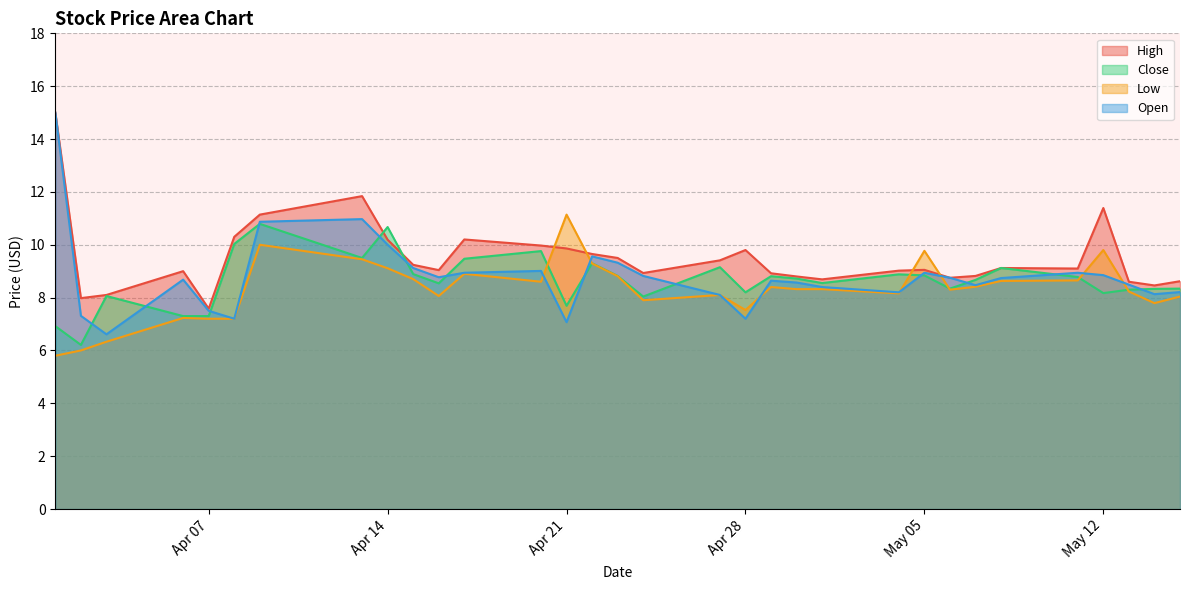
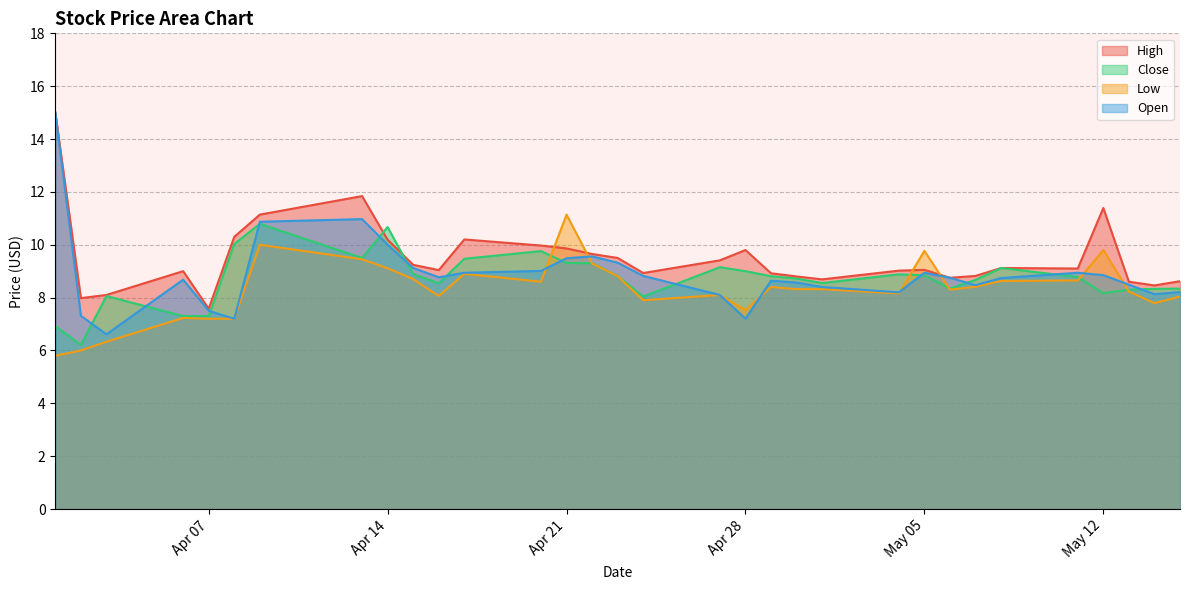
Close, Apr 21: 7.7 -> 9.3
Open, Apr 21: 7.1 -> 9.5
Close, Apr 28: 8.2 -> 9.0
